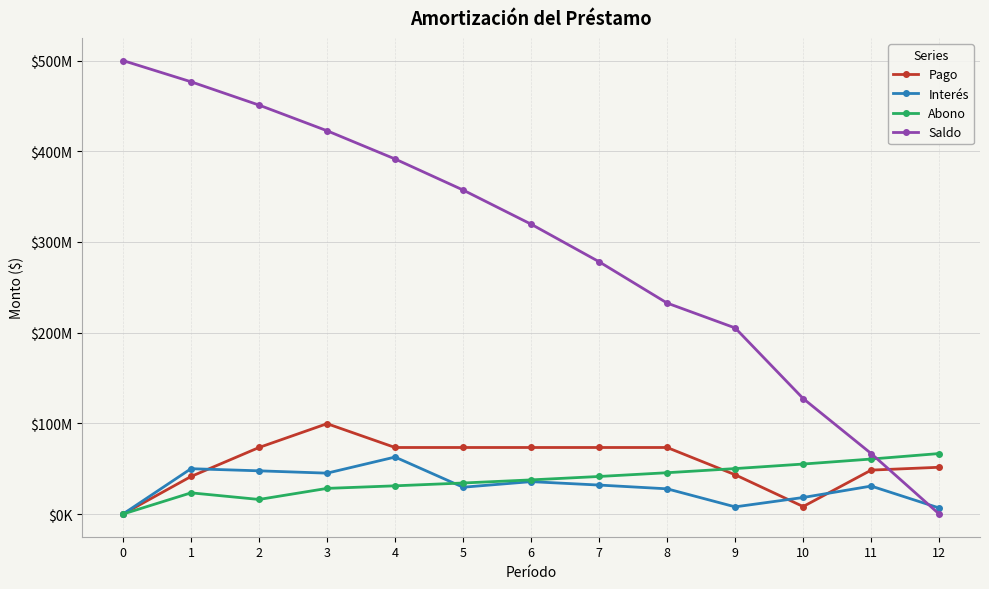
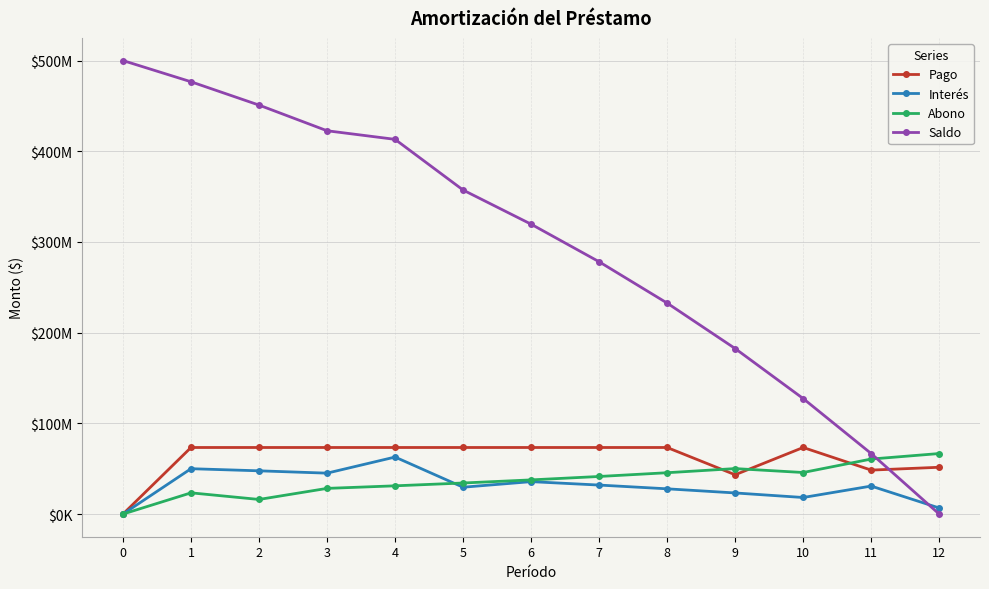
Pago, 1: $40000000 -> $70000000
Pago, 3: $100000000 -> $70000000
Saldo, 4: $390000000 -> $410000000
Interés, 9: $10000000 -> $20000000
Saldo, 9: $210000000 -> $180000000
Pago, 10: $10000000 -> $70000000
Abono, 10: $60000000 -> $50000000
